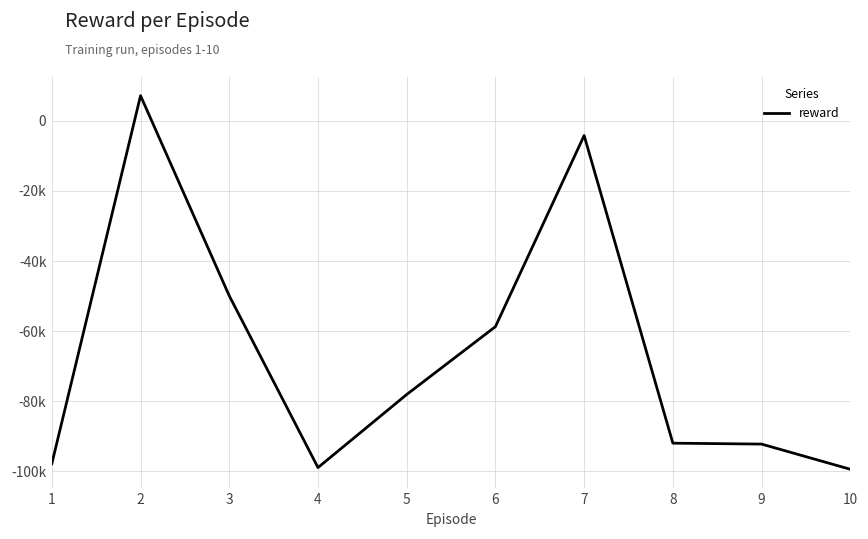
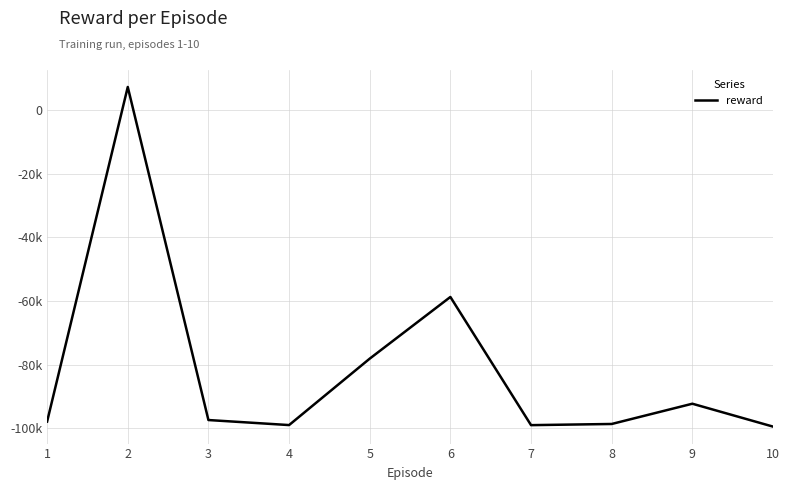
3: -50000 -> -97000
7: -4000 -> -99000
8: -92000 -> -99000
